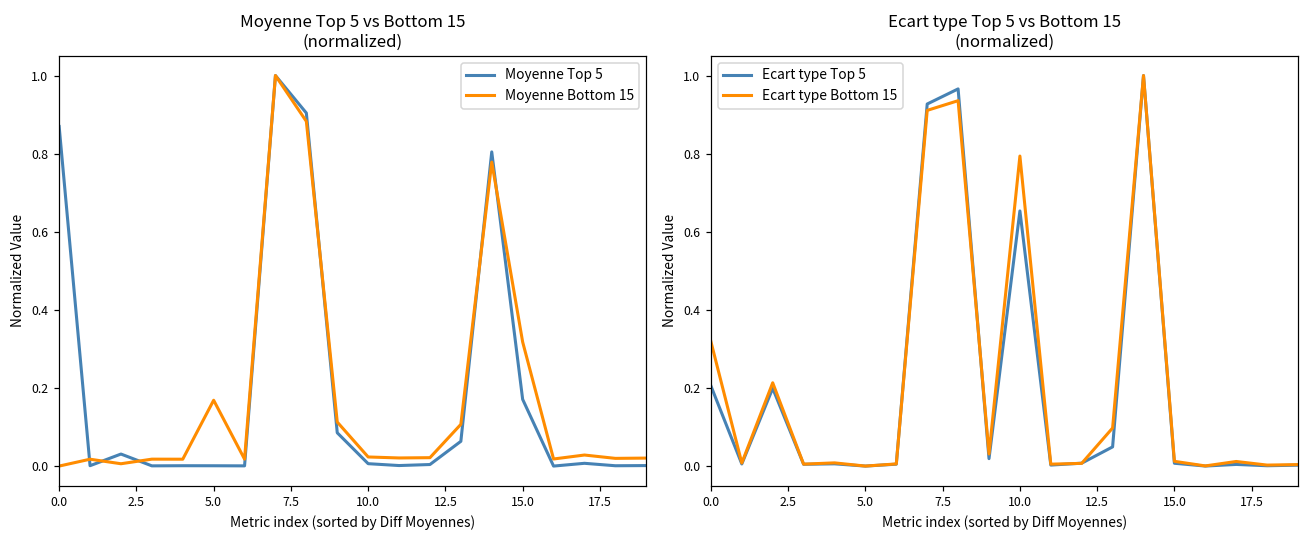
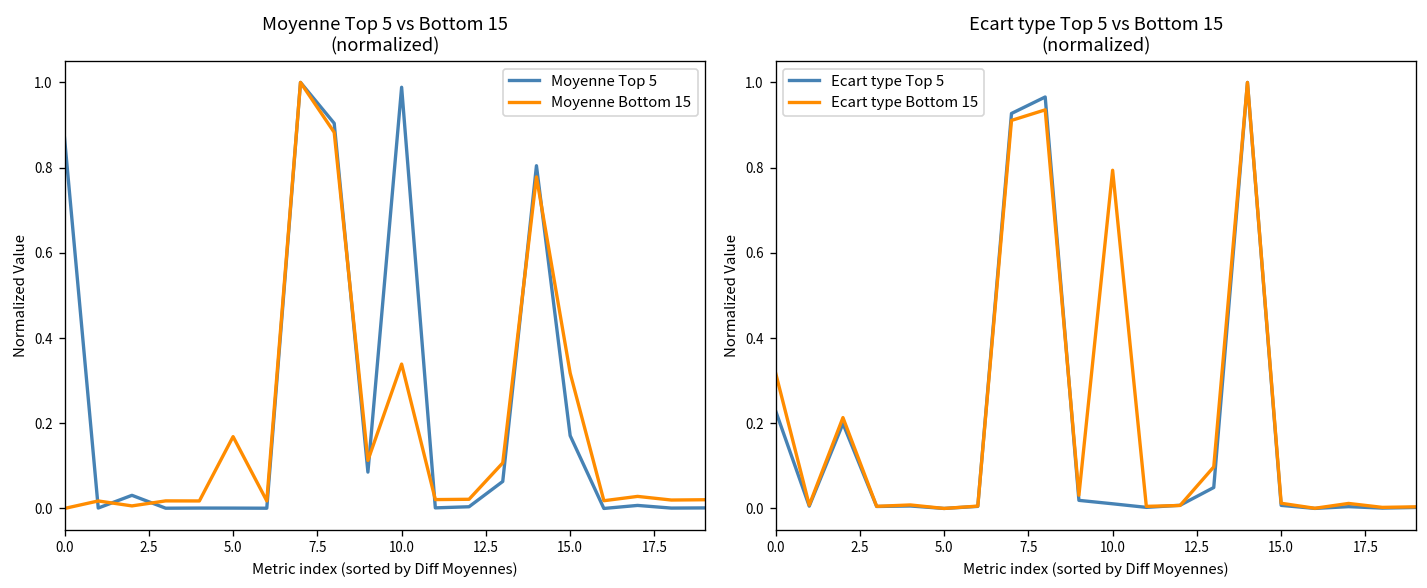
Moyenne Top 5 vs Bottom 15 (normalized), Moyenne Top 5, 10.0: 0.01 -> 0.99
Moyenne Top 5 vs Bottom 15 (normalized), Moyenne Bottom 15, 10.0: 0.02 -> 0.34
Ecart type Top 5 vs Bottom 15 (normalized), Ecart type Top 5, 0.0: 0.21 -> 0.23
Ecart type Top 5 vs Bottom 15 (normalized), Ecart type Top 5, 10.0: 0.65 -> 0.01
